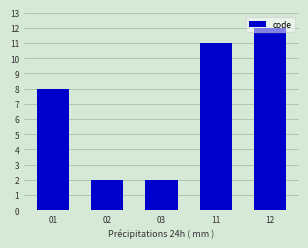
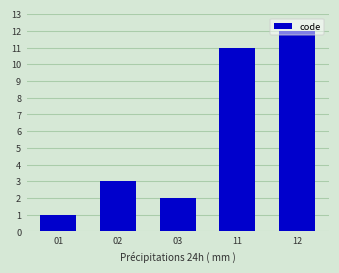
01: 8 -> 1
02: 2 -> 3
